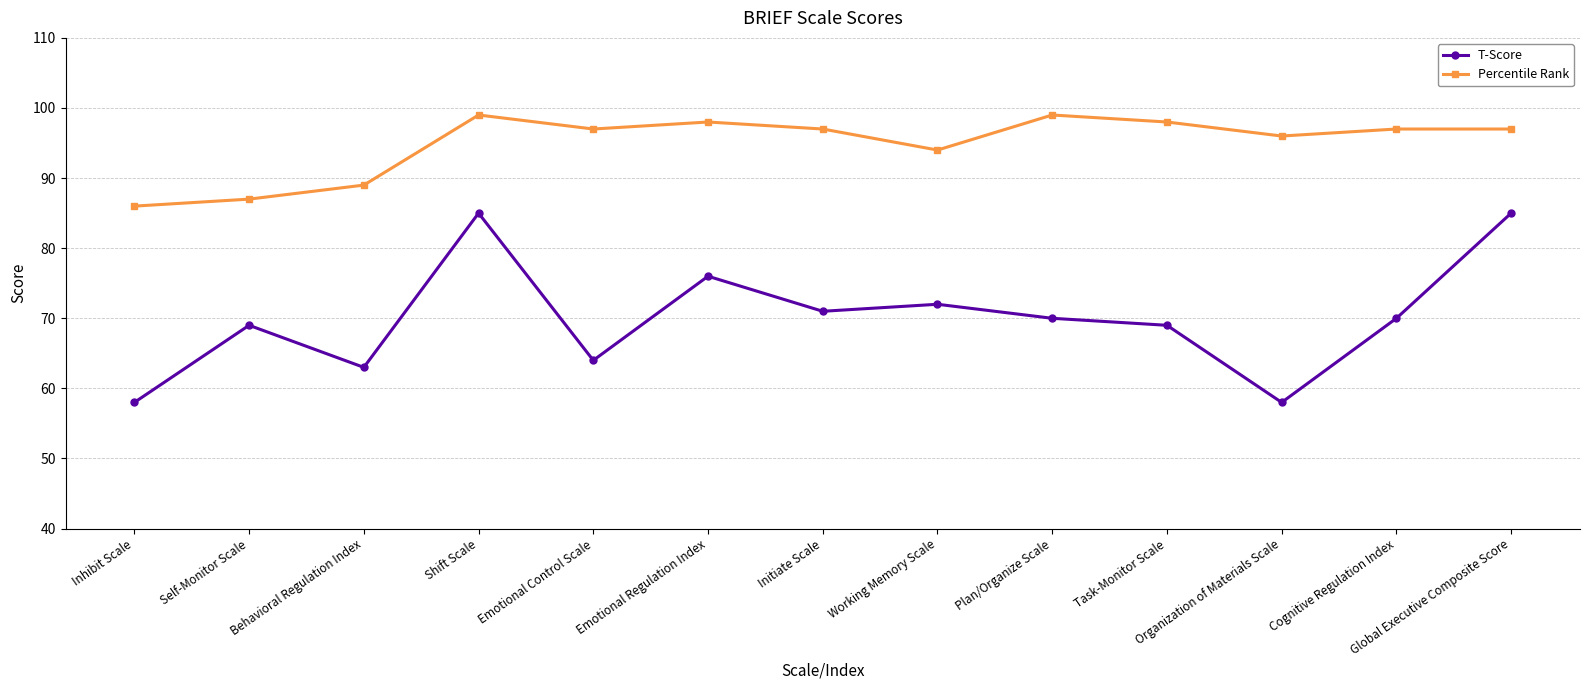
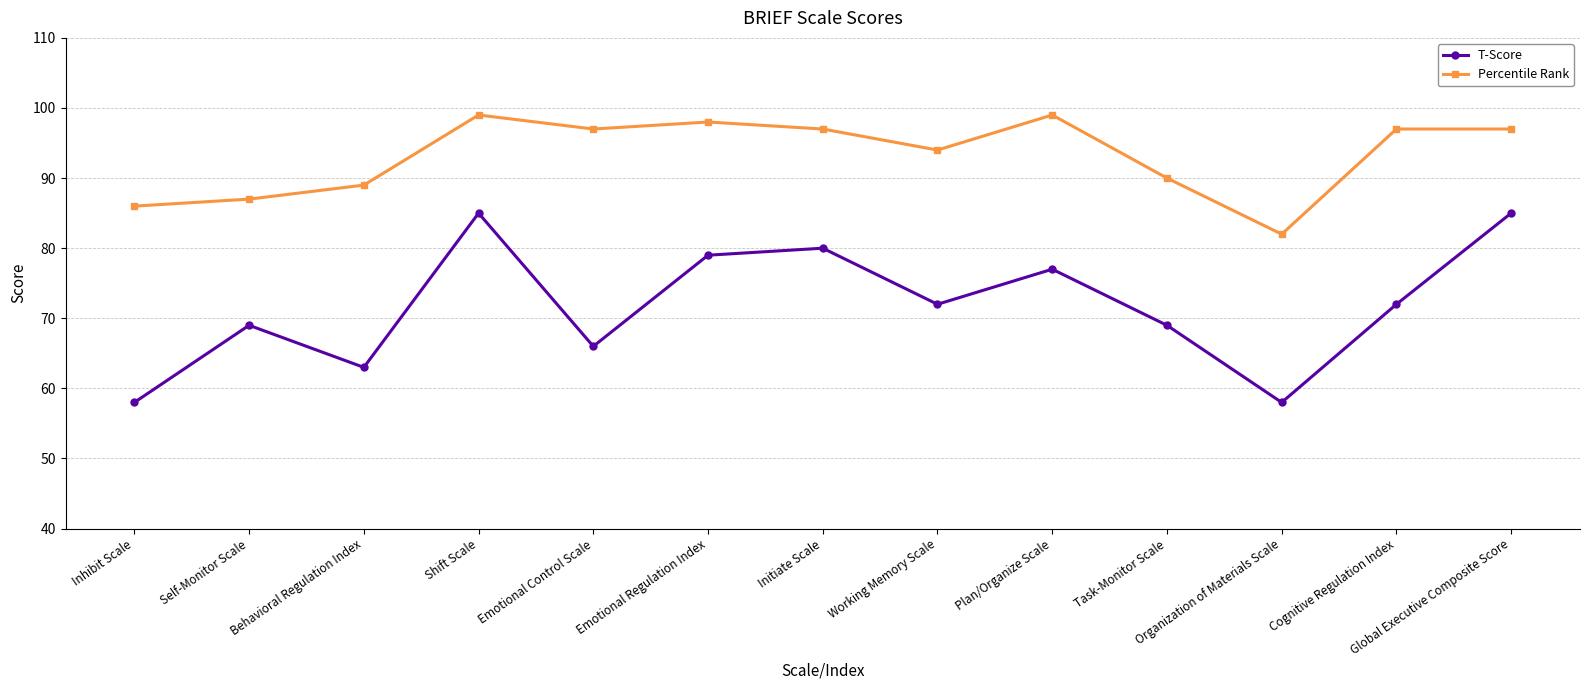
T-Score, Emotional Control Scale: 64 -> 66
T-Score, Emotional Regulation Index: 76 -> 79
T-Score, Initiate Scale: 71 -> 80
T-Score, Plan/Organize Scale: 70 -> 77
Percentile Rank, Task-Monitor Scale: 98 -> 90
Percentile Rank, Organization of Materials Scale: 96 -> 82
T-Score, Cognitive Regulation Index: 70 -> 72
